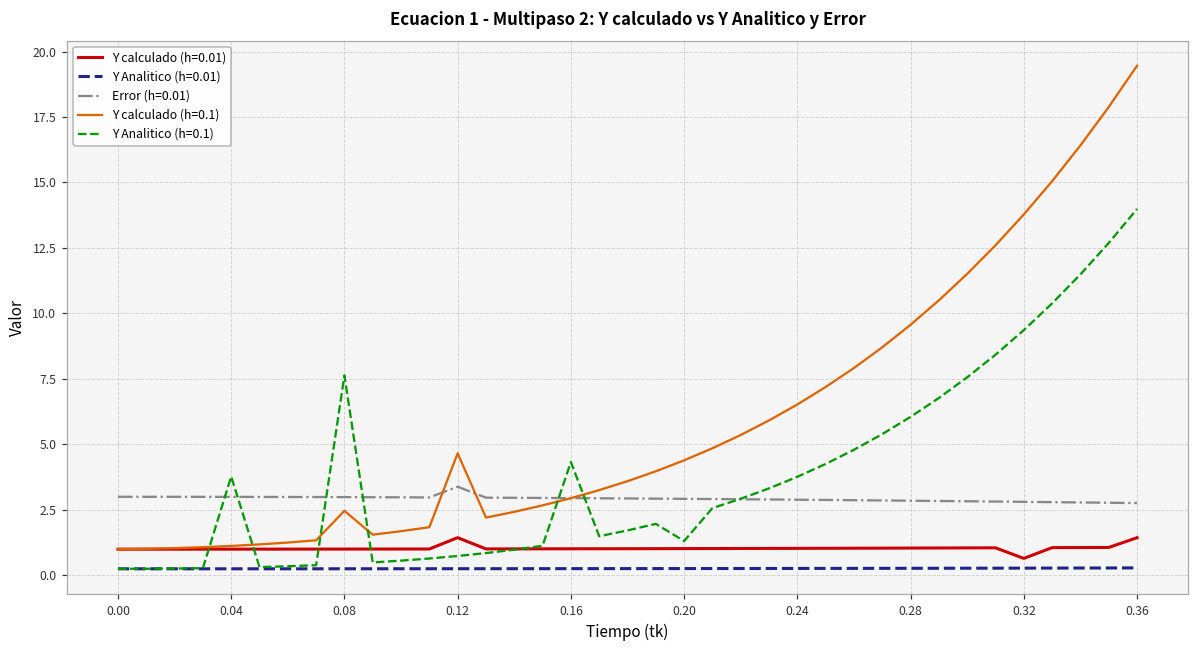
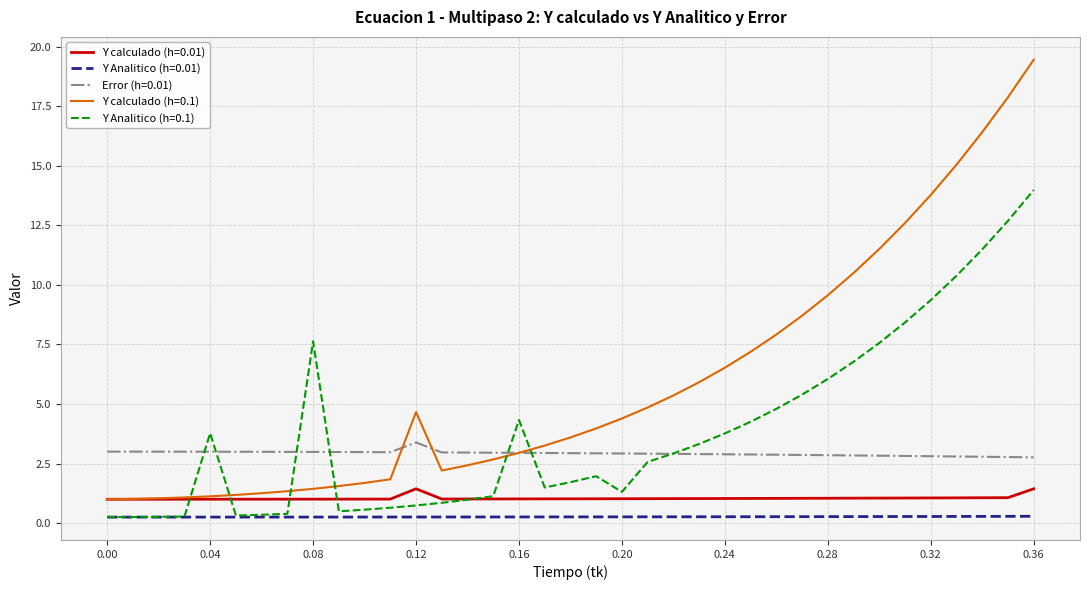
Y calculado (h=0.1), 0.08: 2.5 -> 1.4
Y calculado (h=0.01), 0.32: 0.6 -> 1.1
